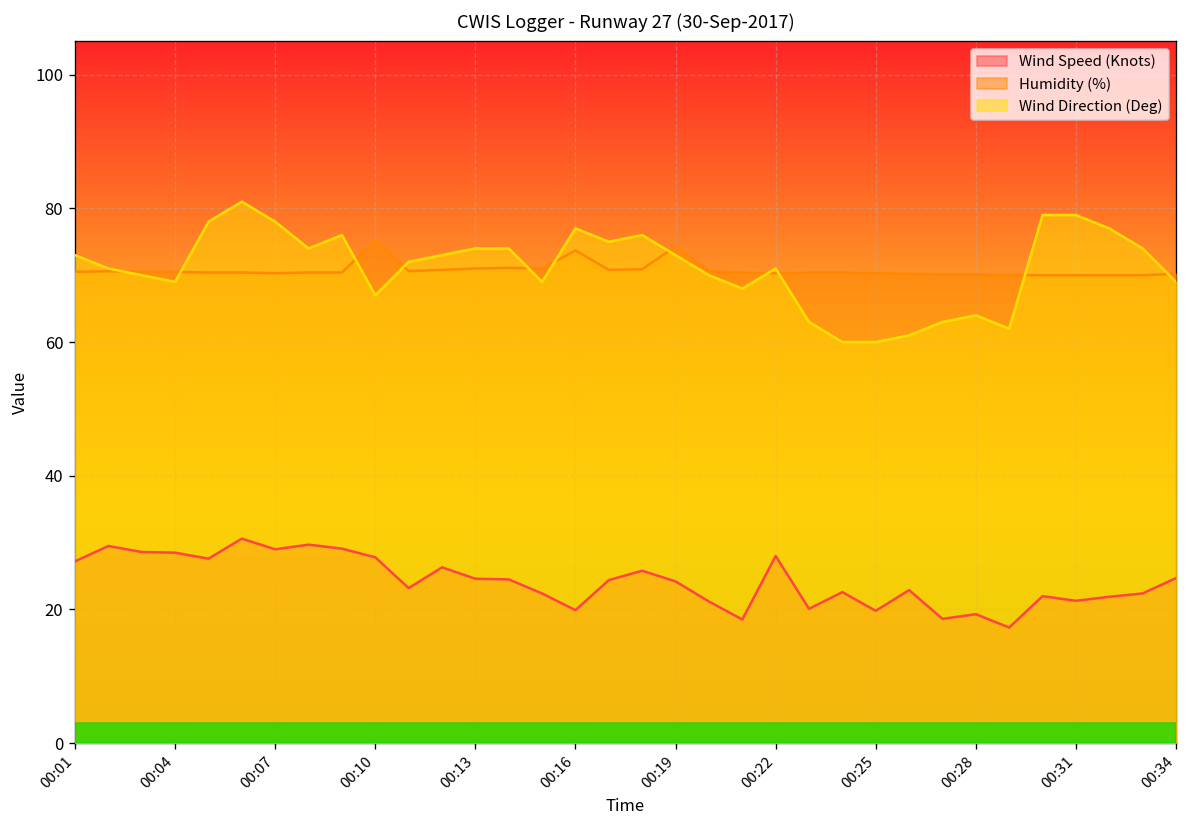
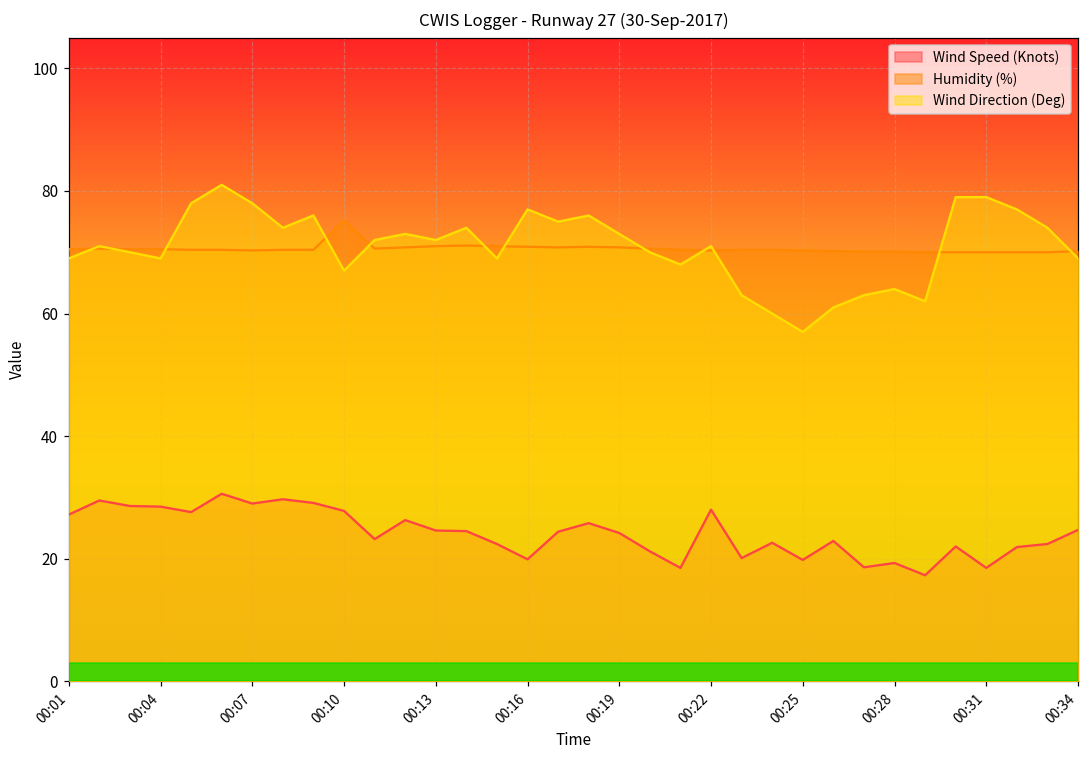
Wind Direction (Deg), 00:01: 73 -> 69
Wind Direction (Deg), 00:13: 74 -> 72
Humidity (%), 00:16: 74 -> 71
Humidity (%), 00:19: 74 -> 71
Wind Direction (Deg), 00:25: 60 -> 57
Wind Speed (Knots), 00:31: 21 -> 19
